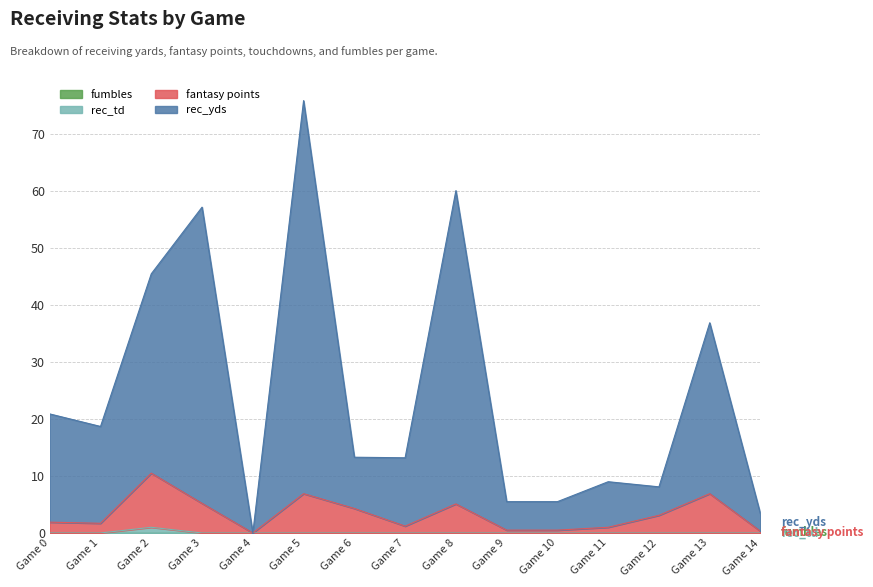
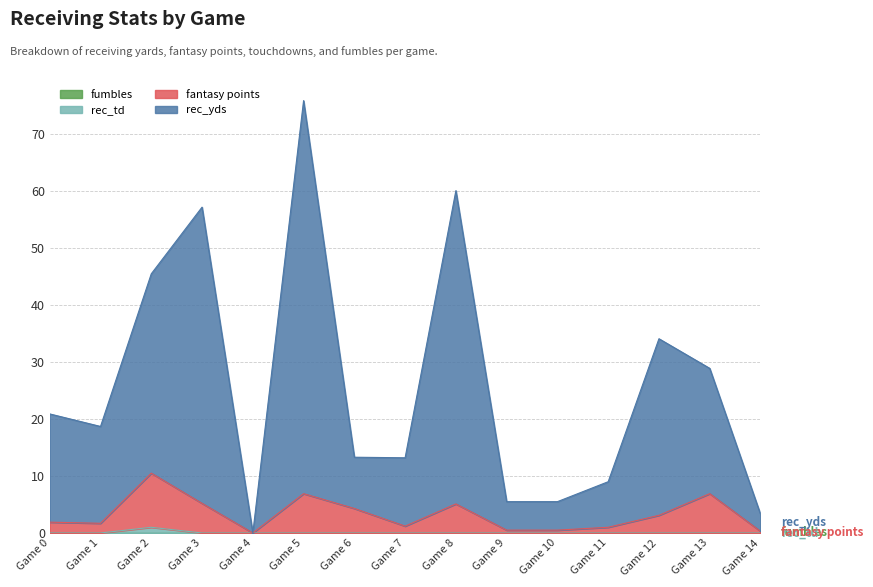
rec_yds, Game 12: 5 -> 31
rec_yds, Game 13: 30 -> 22
